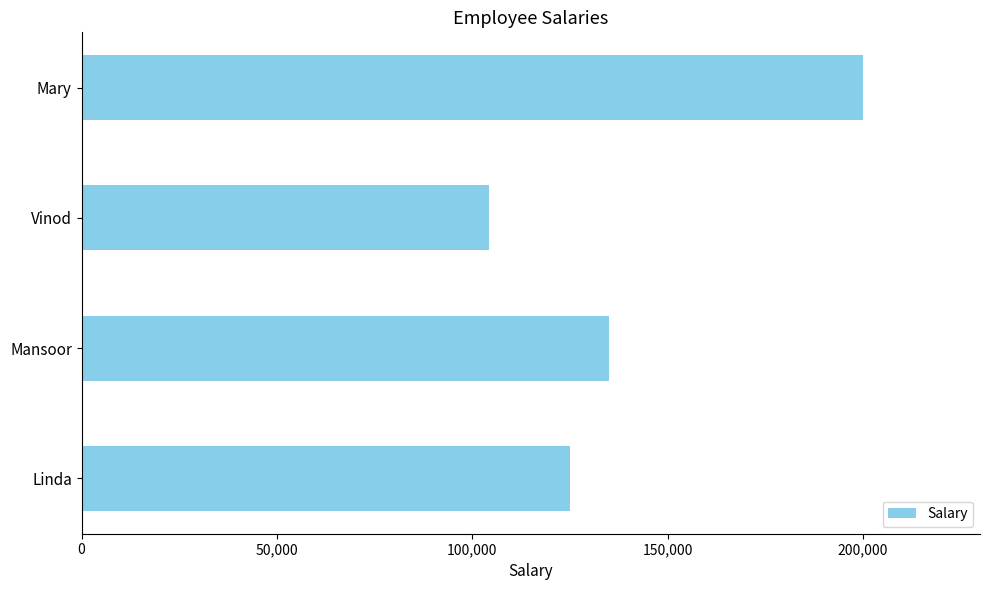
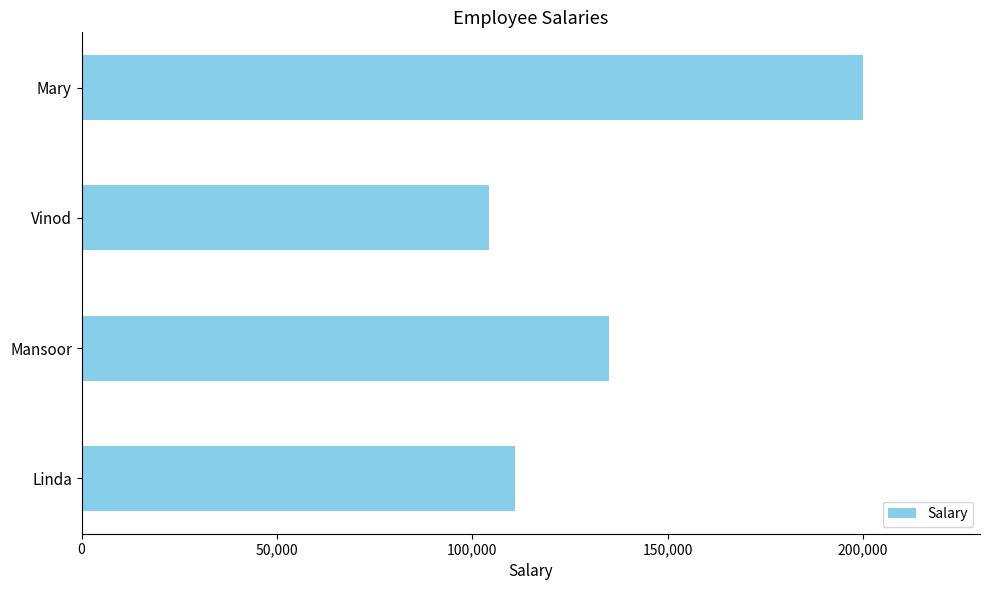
Linda: 125,000 -> 111,000
